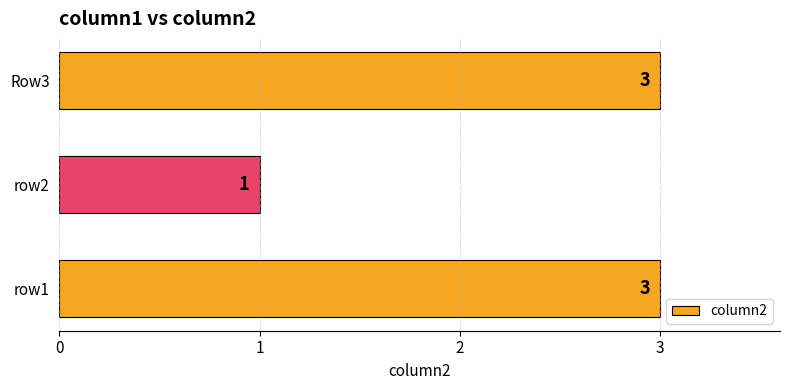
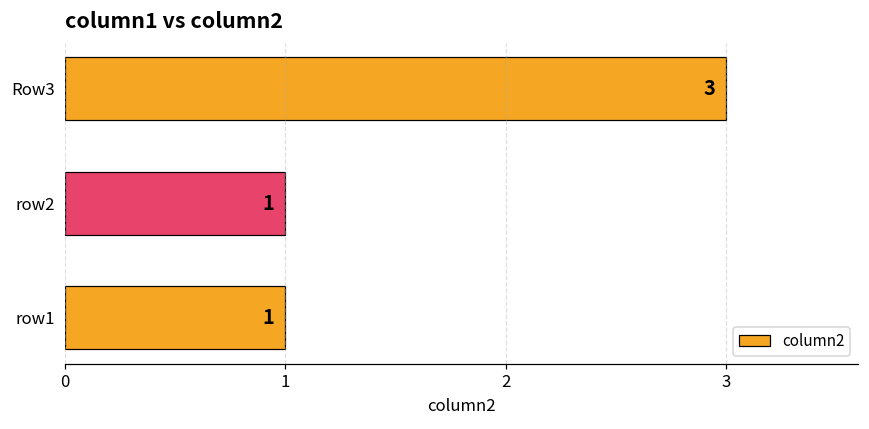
row1: 3 -> 1
